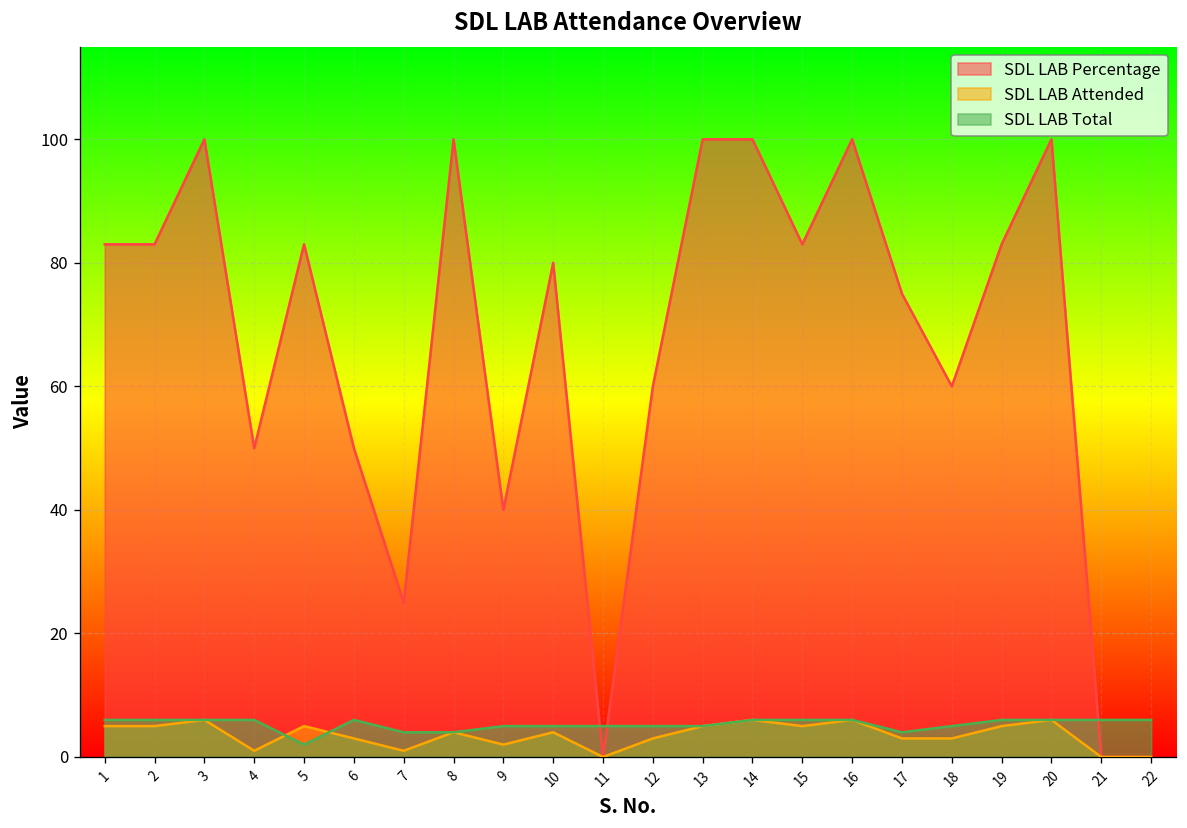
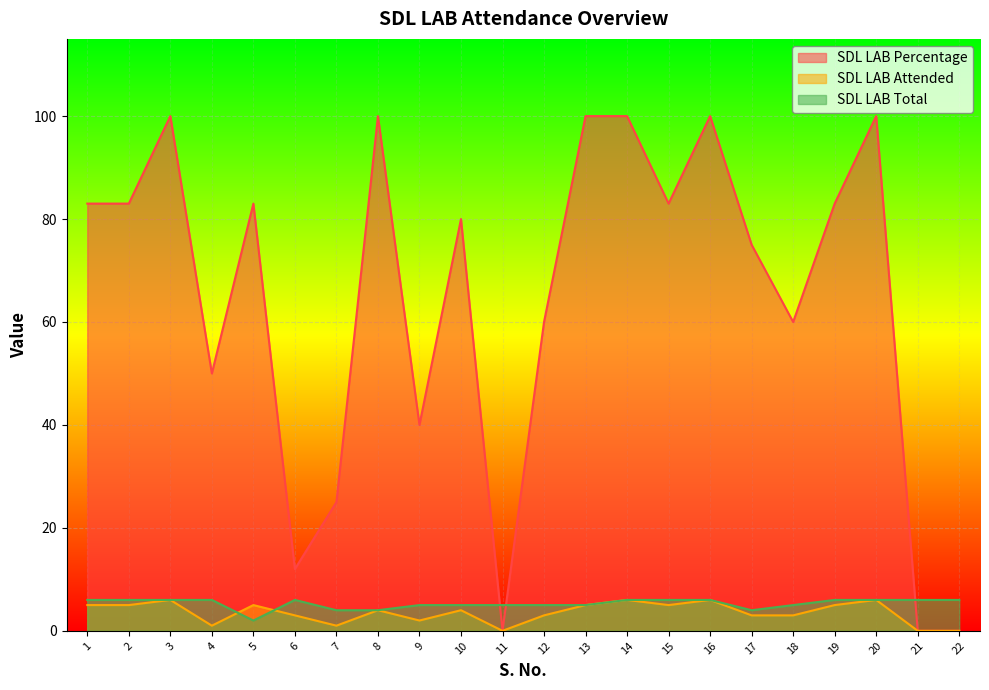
SDL LAB Percentage, 6: 50 -> 12
